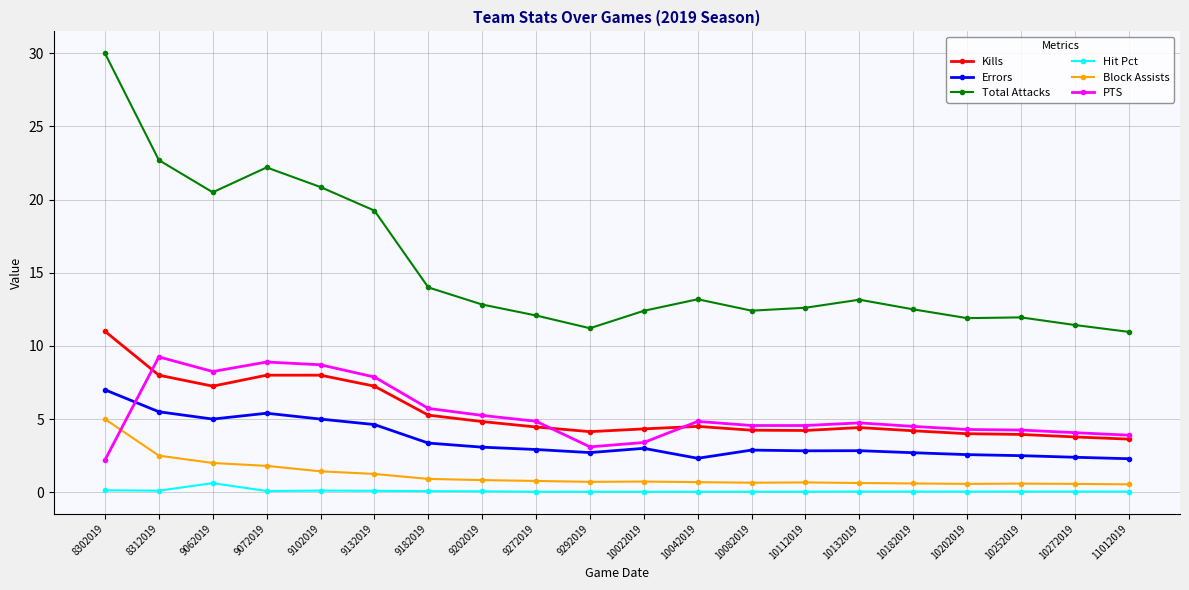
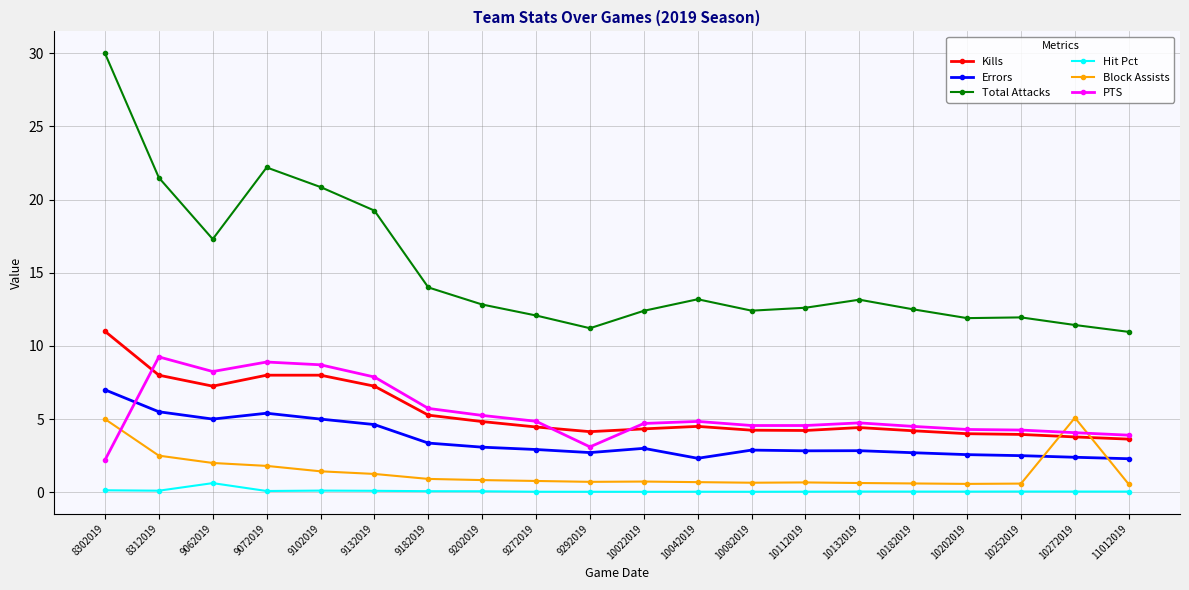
Total Attacks, 8312019: 22.7 -> 21.5
Total Attacks, 9062019: 20.5 -> 17.3
PTS, 10022019: 3.4 -> 4.7
Block Assists, 10272019: 0.6 -> 5.1
